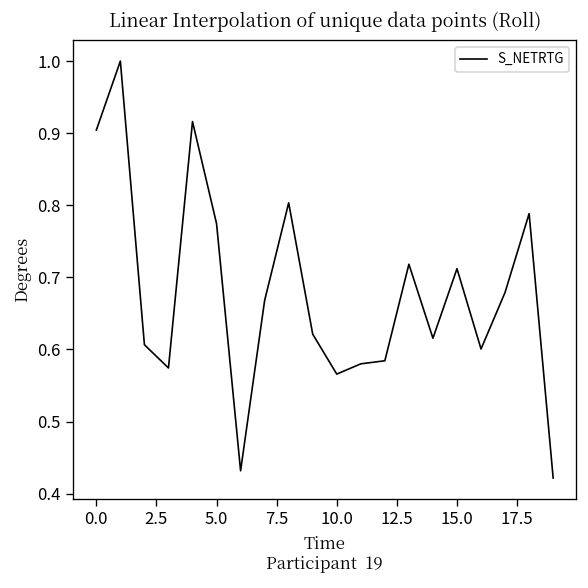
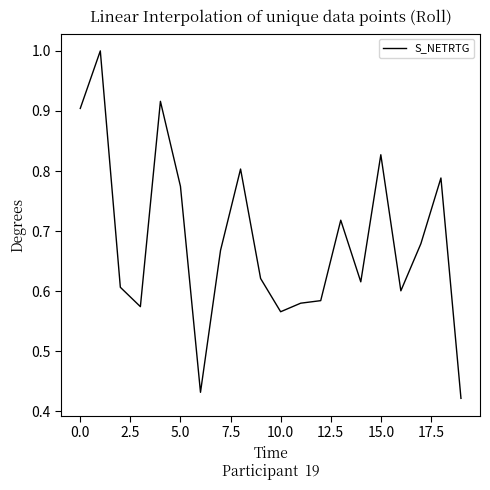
15.0: 0.71 -> 0.83
